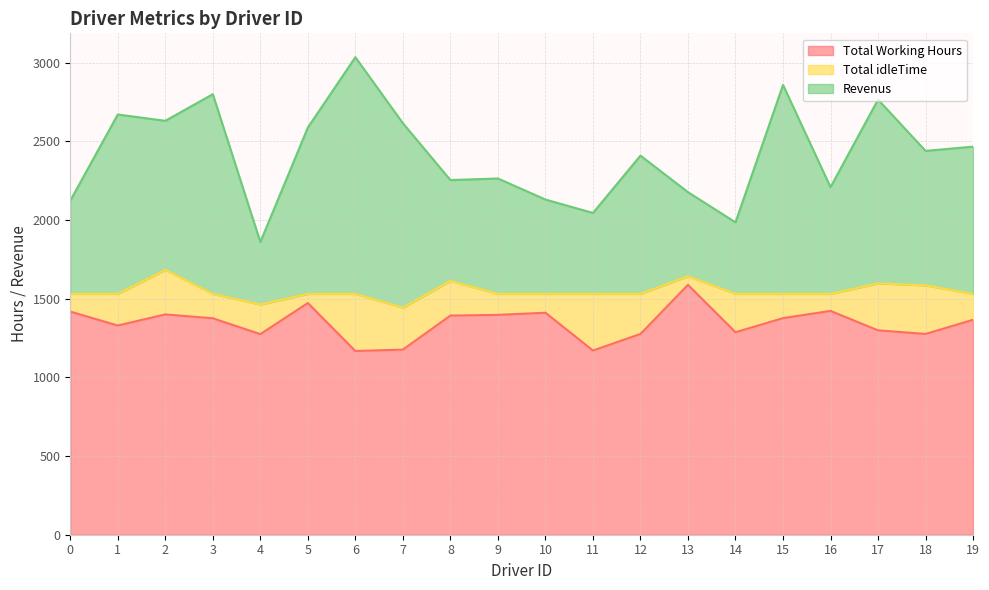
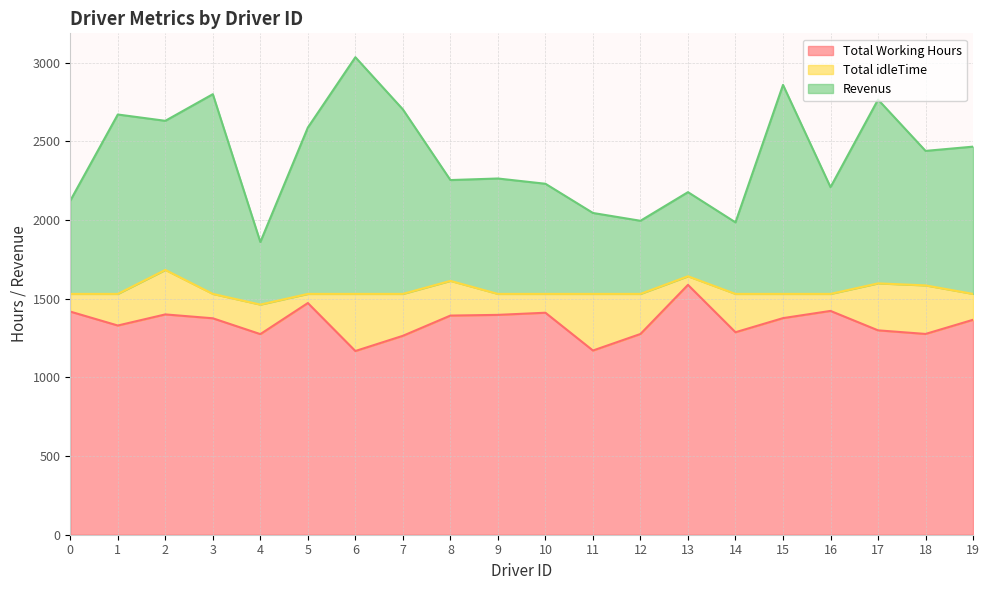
Total Working Hours, 7: 1180 -> 1260
Revenus, 10: 2130 -> 2230
Revenus, 12: 2410 -> 1990
